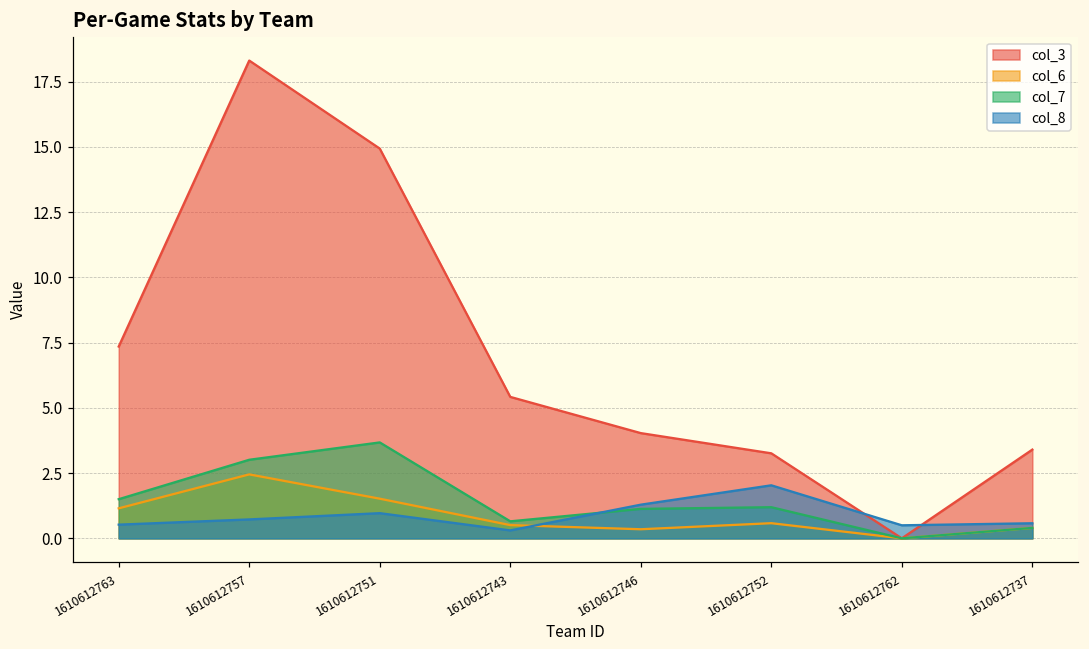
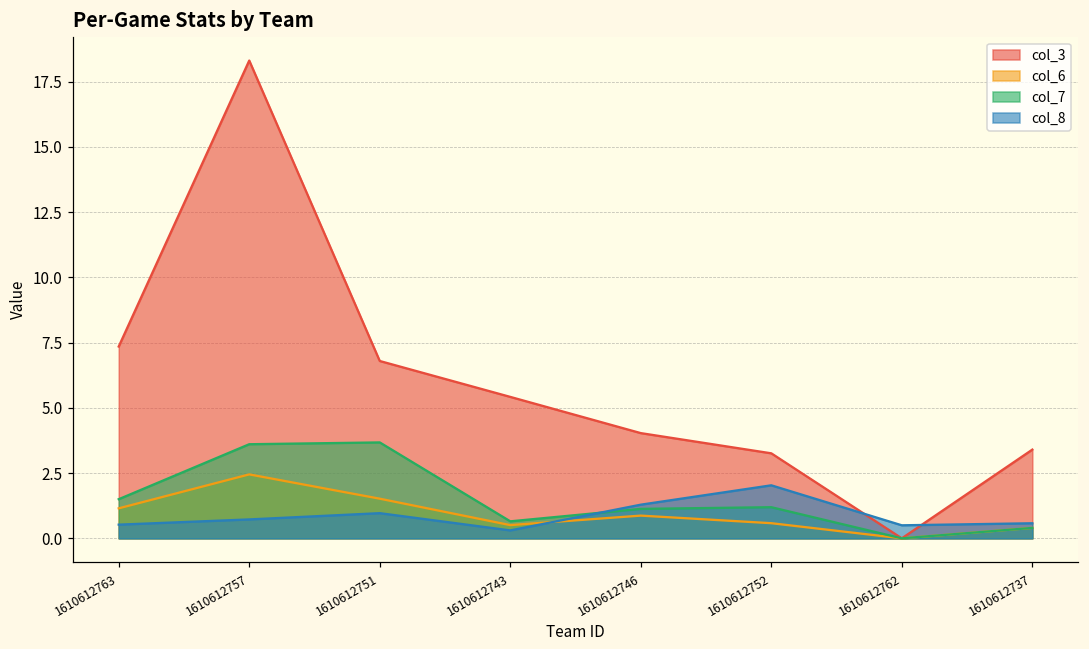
col_7, 1610612757: 3.0 -> 3.6
col_3, 1610612751: 14.9 -> 6.8
col_6, 1610612746: 0.3 -> 0.9
